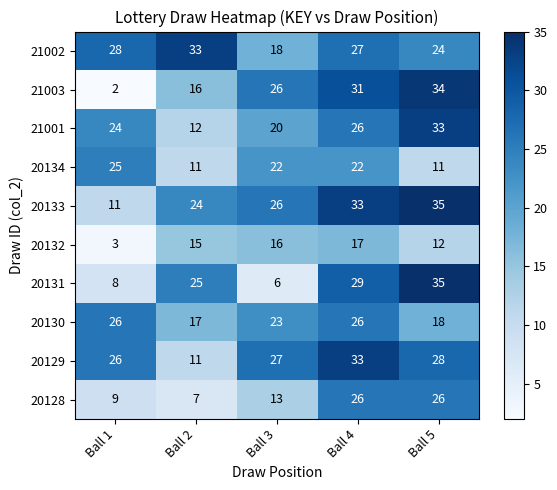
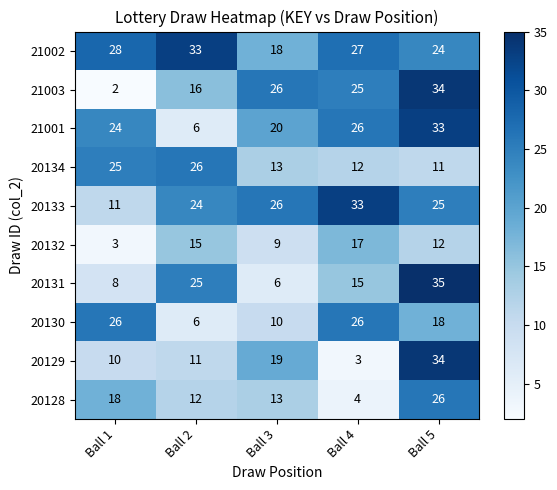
21003, Ball 4: 31 -> 25
21001, Ball 2: 12 -> 6
20134, Ball 2: 11 -> 26
20134, Ball 3: 22 -> 13
20134, Ball 4: 22 -> 12
20133, Ball 5: 35 -> 25
20132, Ball 3: 16 -> 9
20131, Ball 4: 29 -> 15
20130, Ball 2: 17 -> 6
20130, Ball 3: 23 -> 10
20129, Ball 1: 26 -> 10
20129, Ball 3: 27 -> 19
20129, Ball 4: 33 -> 3
20129, Ball 5: 28 -> 34
20128, Ball 1: 9 -> 18
20128, Ball 2: 7 -> 12
20128, Ball 4: 26 -> 4
